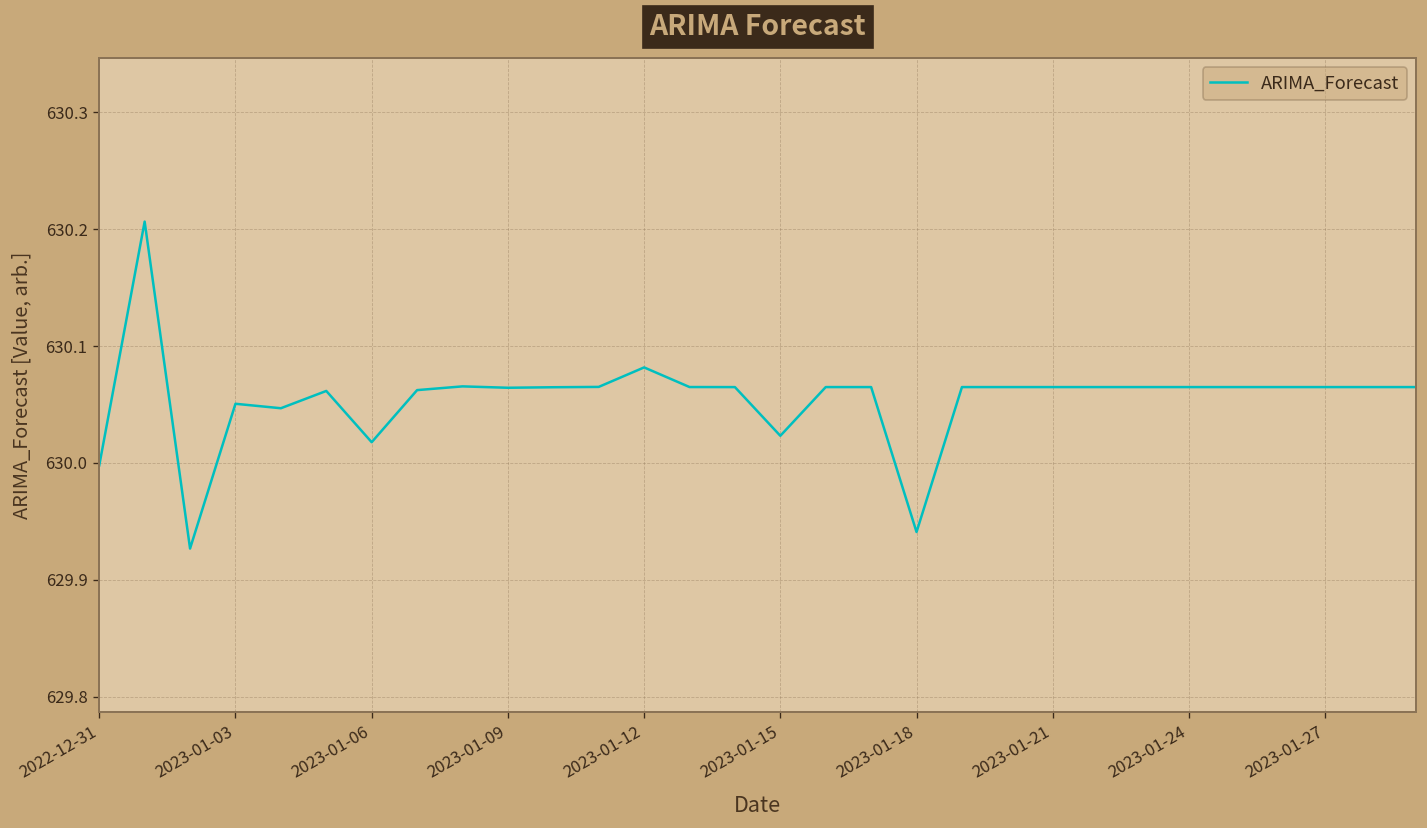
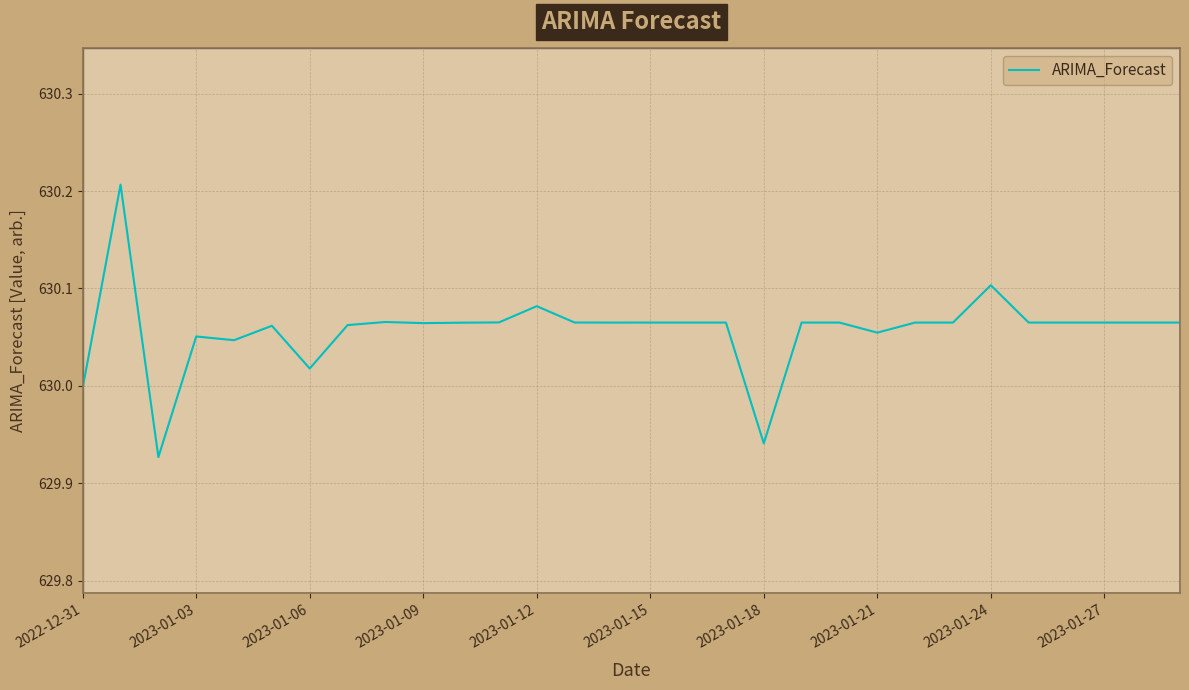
2023-01-15: 630.02 -> 630.06
2023-01-21: 630.06 -> 630.05
2023-01-24: 630.06 -> 630.10
